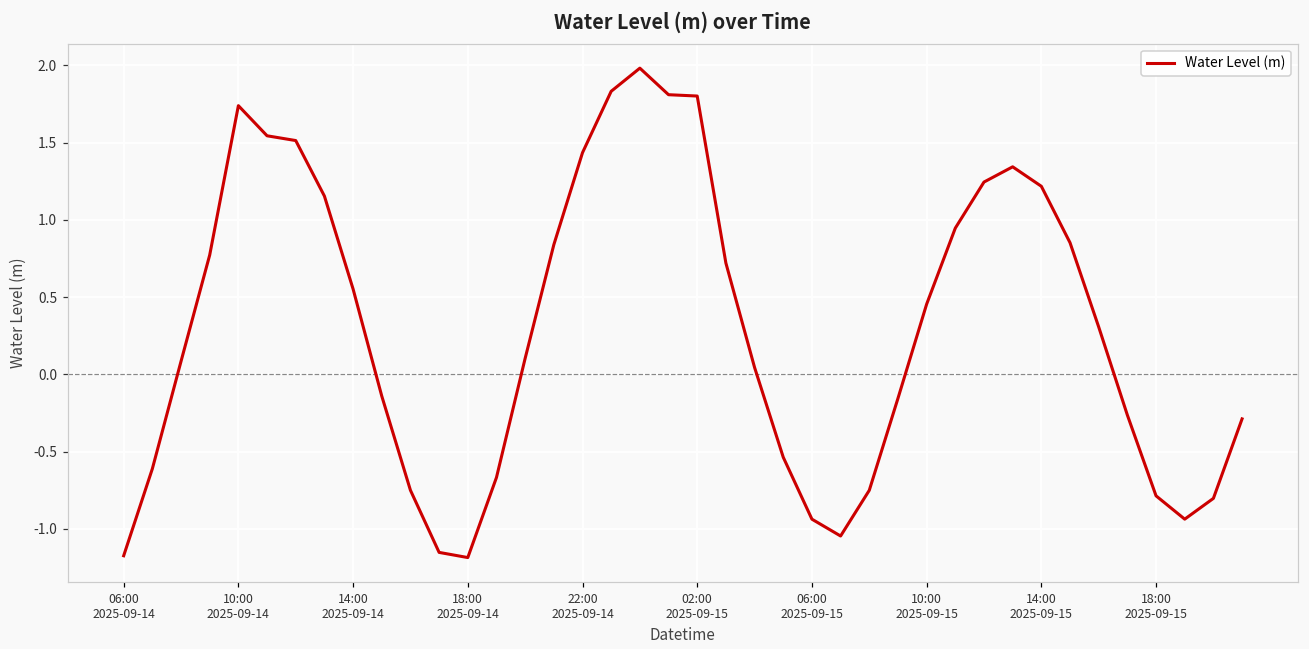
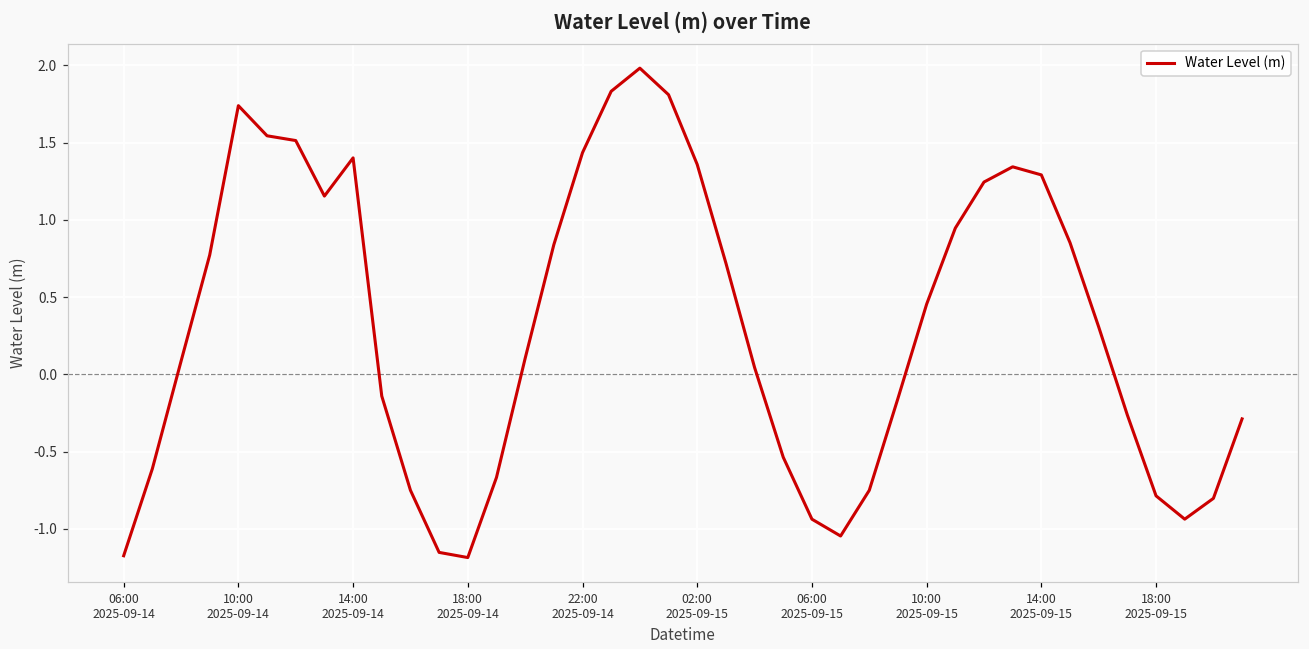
14:00 2025-09-14: 0.55 -> 1.40
02:00 2025-09-15: 1.80 -> 1.36
14:00 2025-09-15: 1.22 -> 1.29
